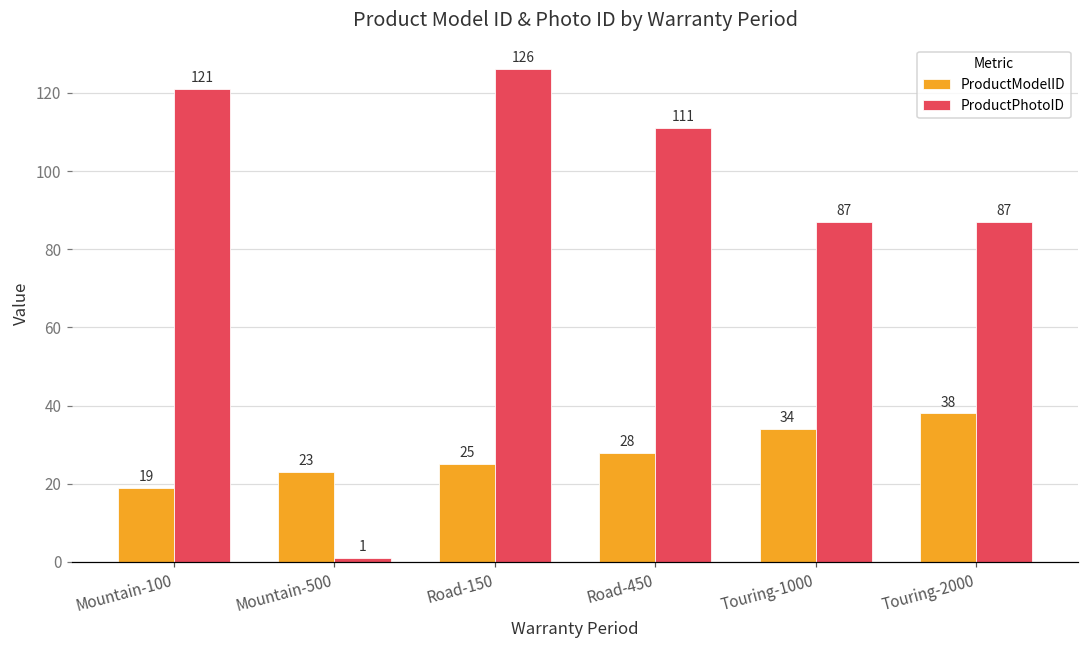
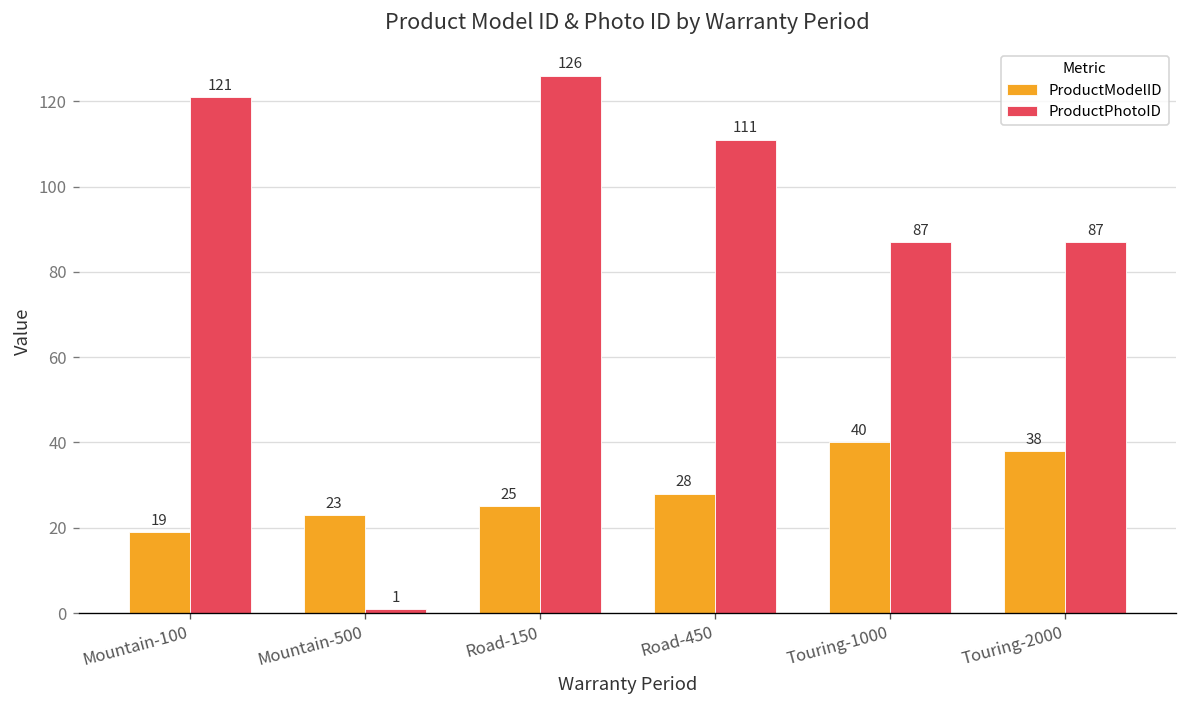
ProductModelID, Touring-1000: 34 -> 40
